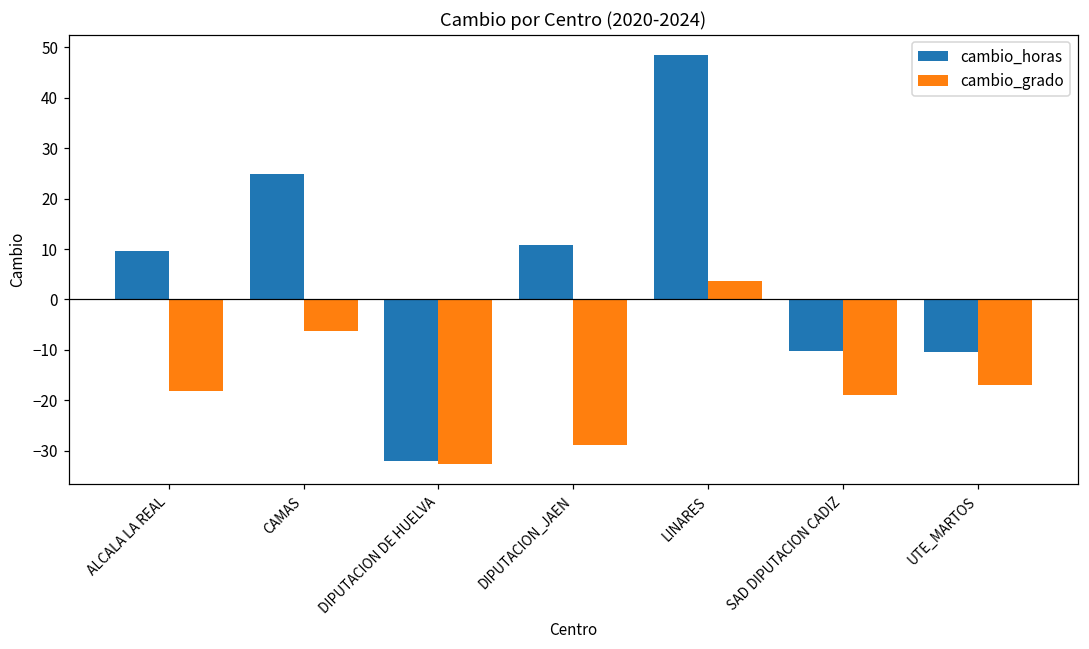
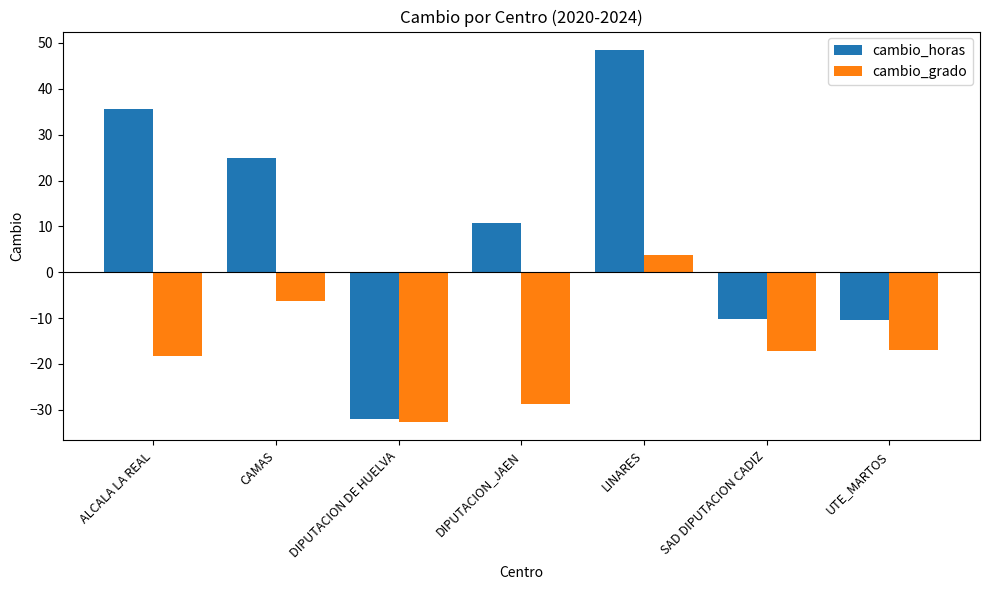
cambio_horas, ALCALA LA REAL: 10 -> 36
cambio_grado, SAD DIPUTACION CADIZ: -19 -> -17
